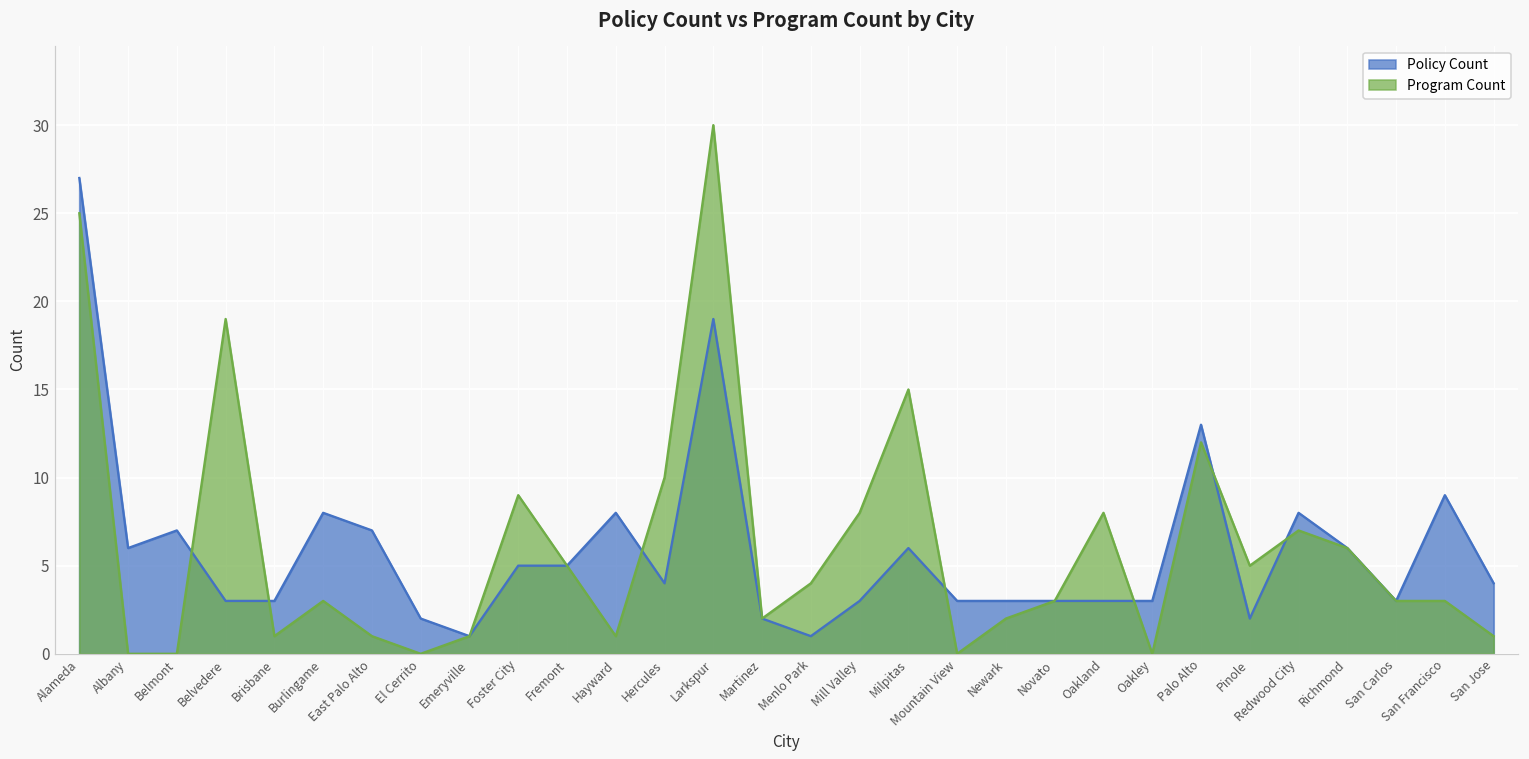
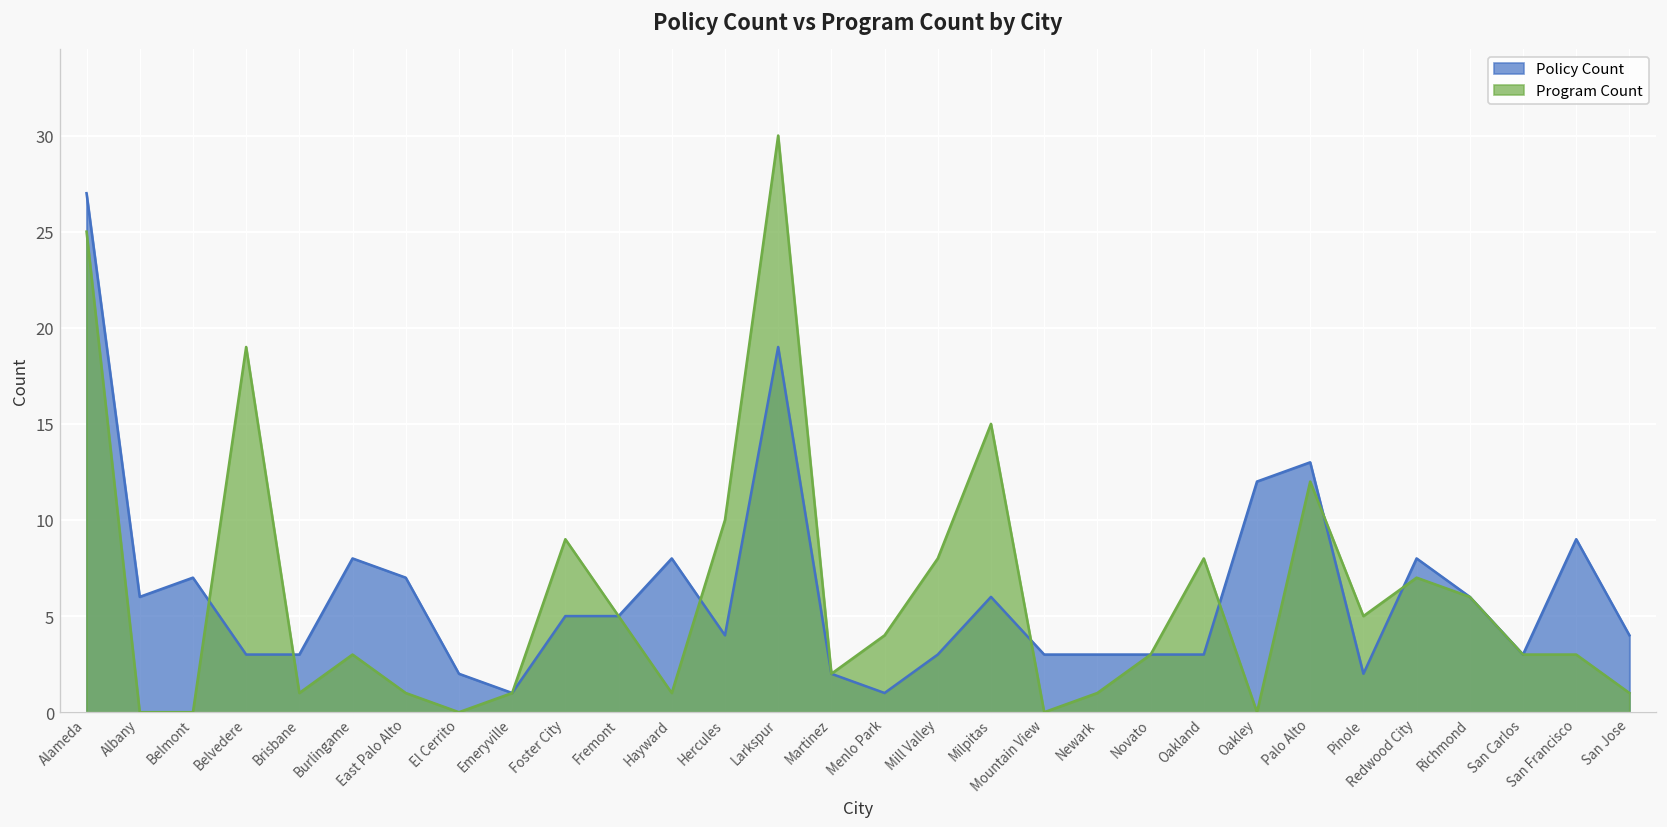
Program Count, Newark: 2 -> 1
Policy Count, Oakley: 3 -> 12
